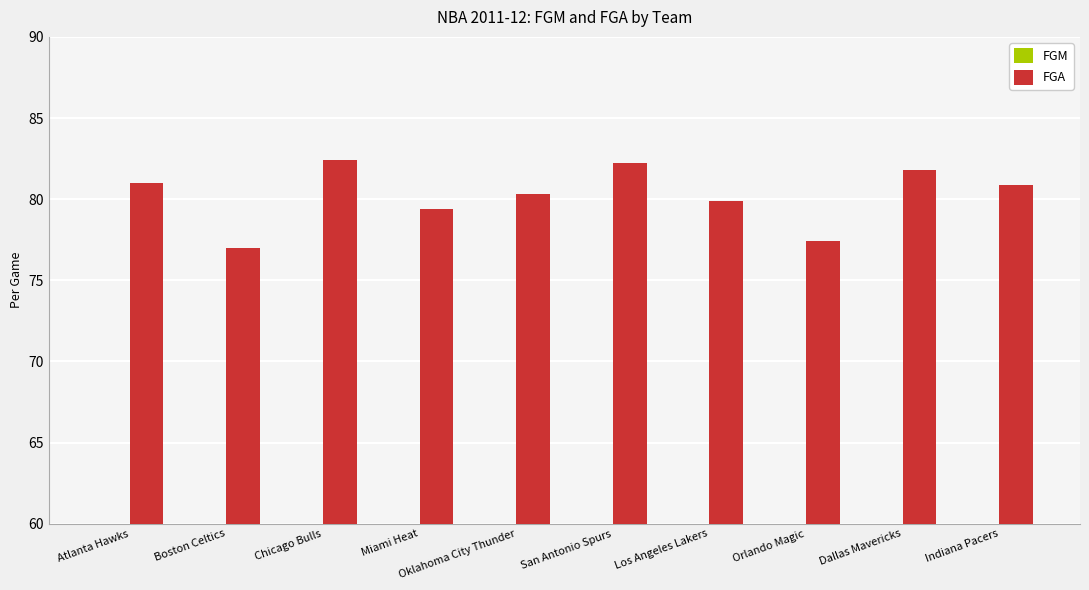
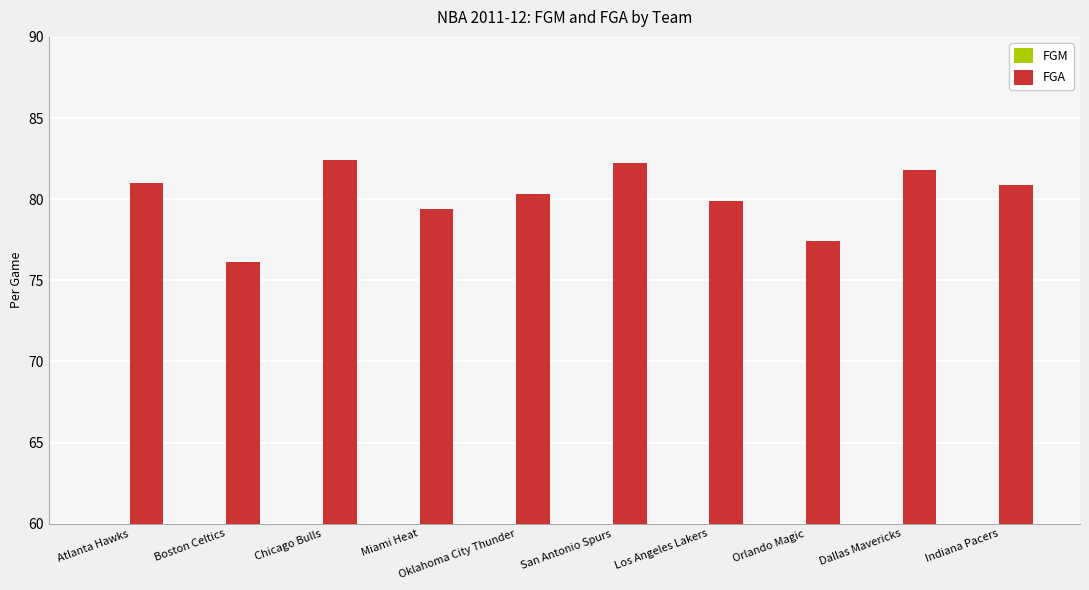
FGA, Boston Celtics: 77.0 -> 76.1
